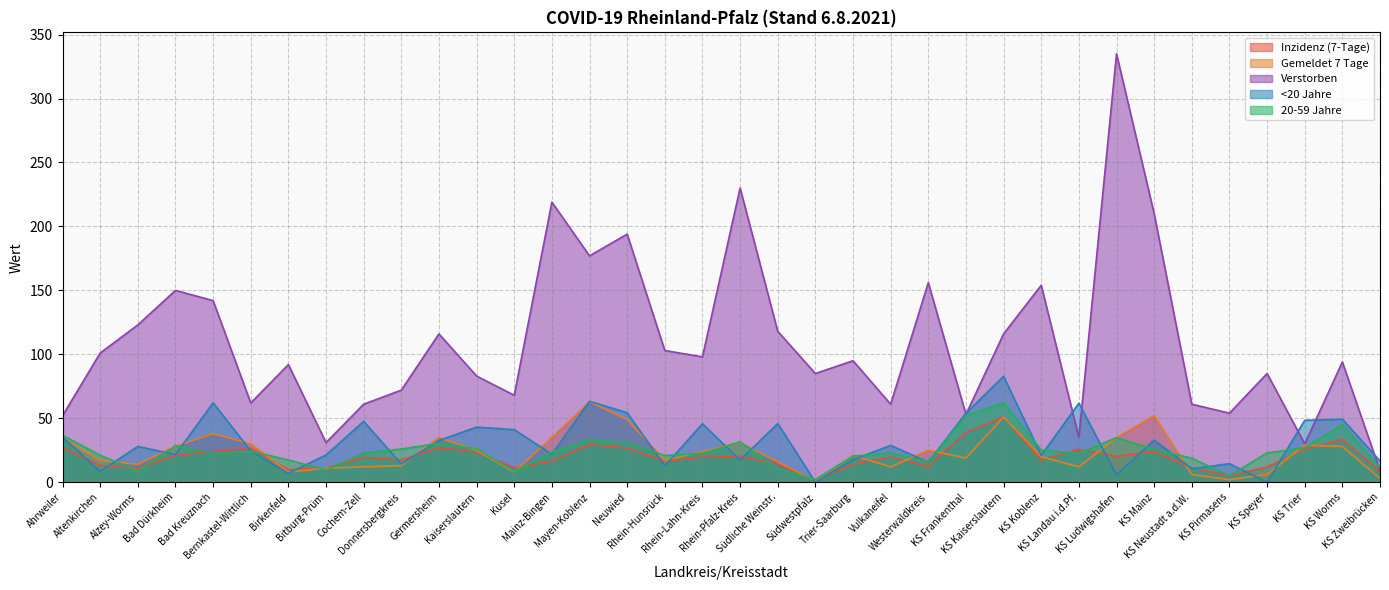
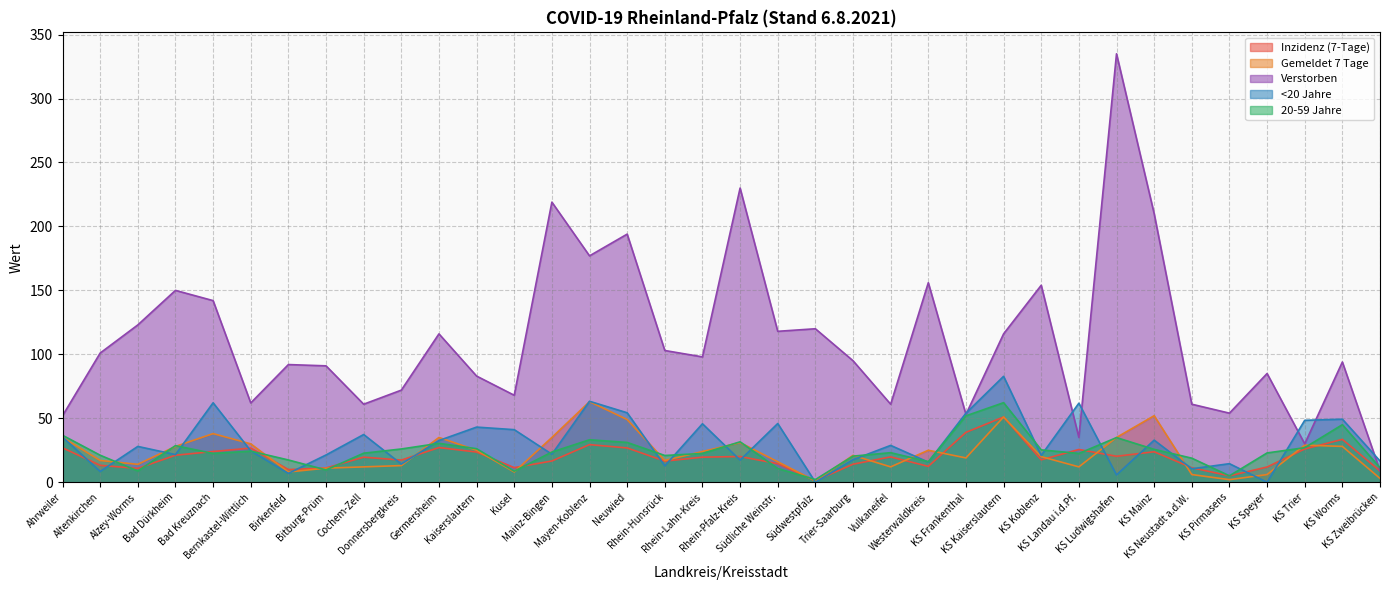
Verstorben, Bitburg-Prüm: 31 -> 91
<20 Jahre, Cochem-Zell: 48 -> 37
Verstorben, Südwestpfalz: 85 -> 120
